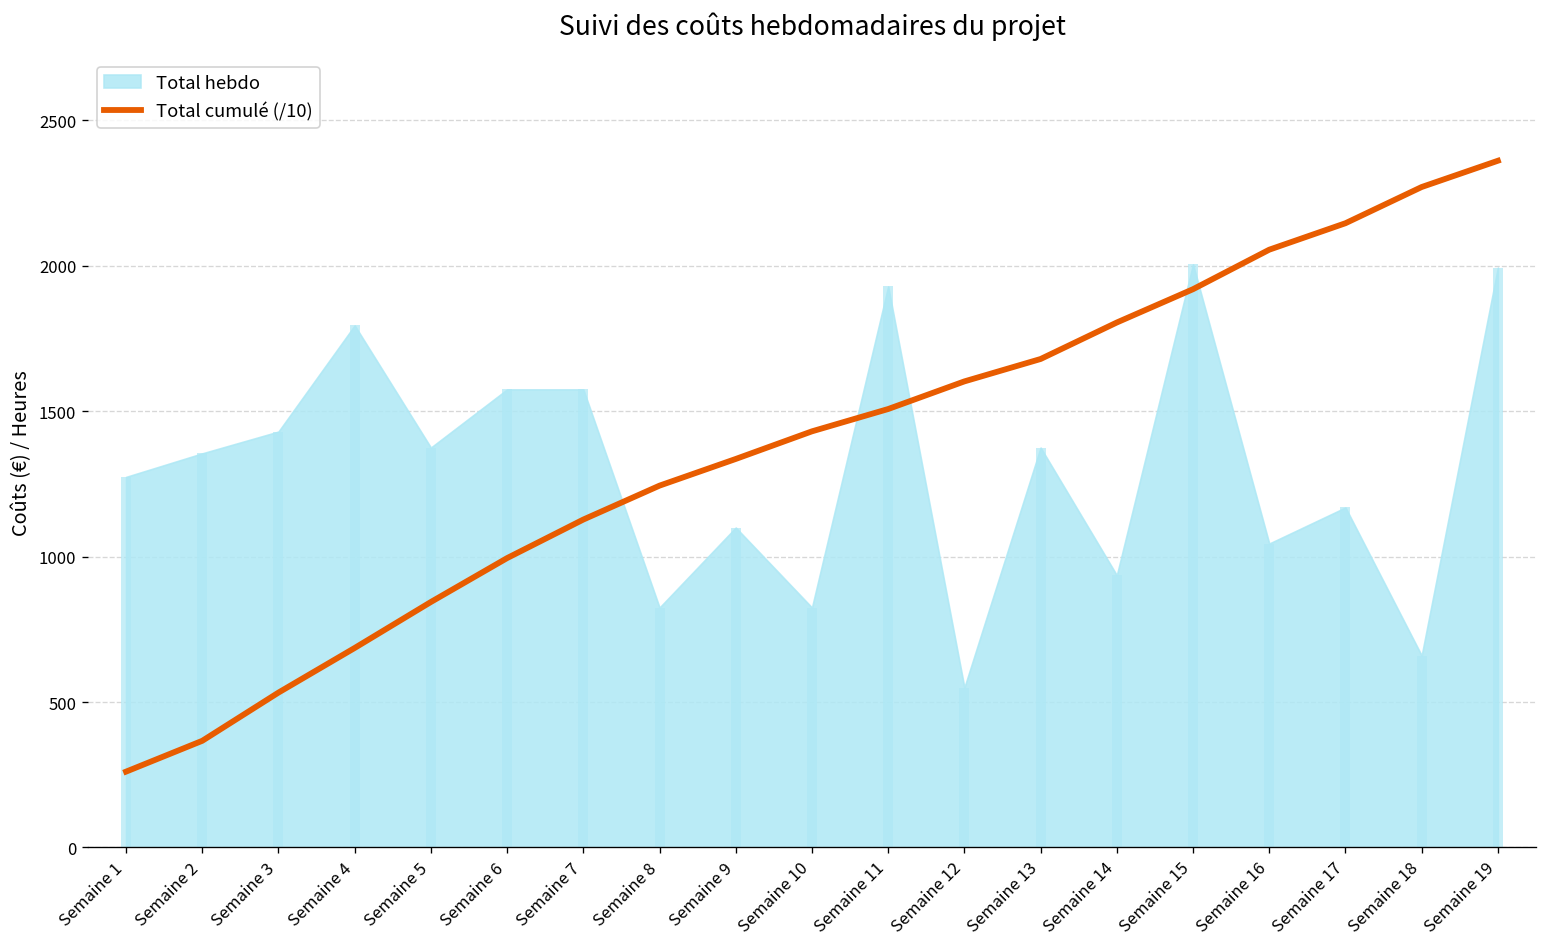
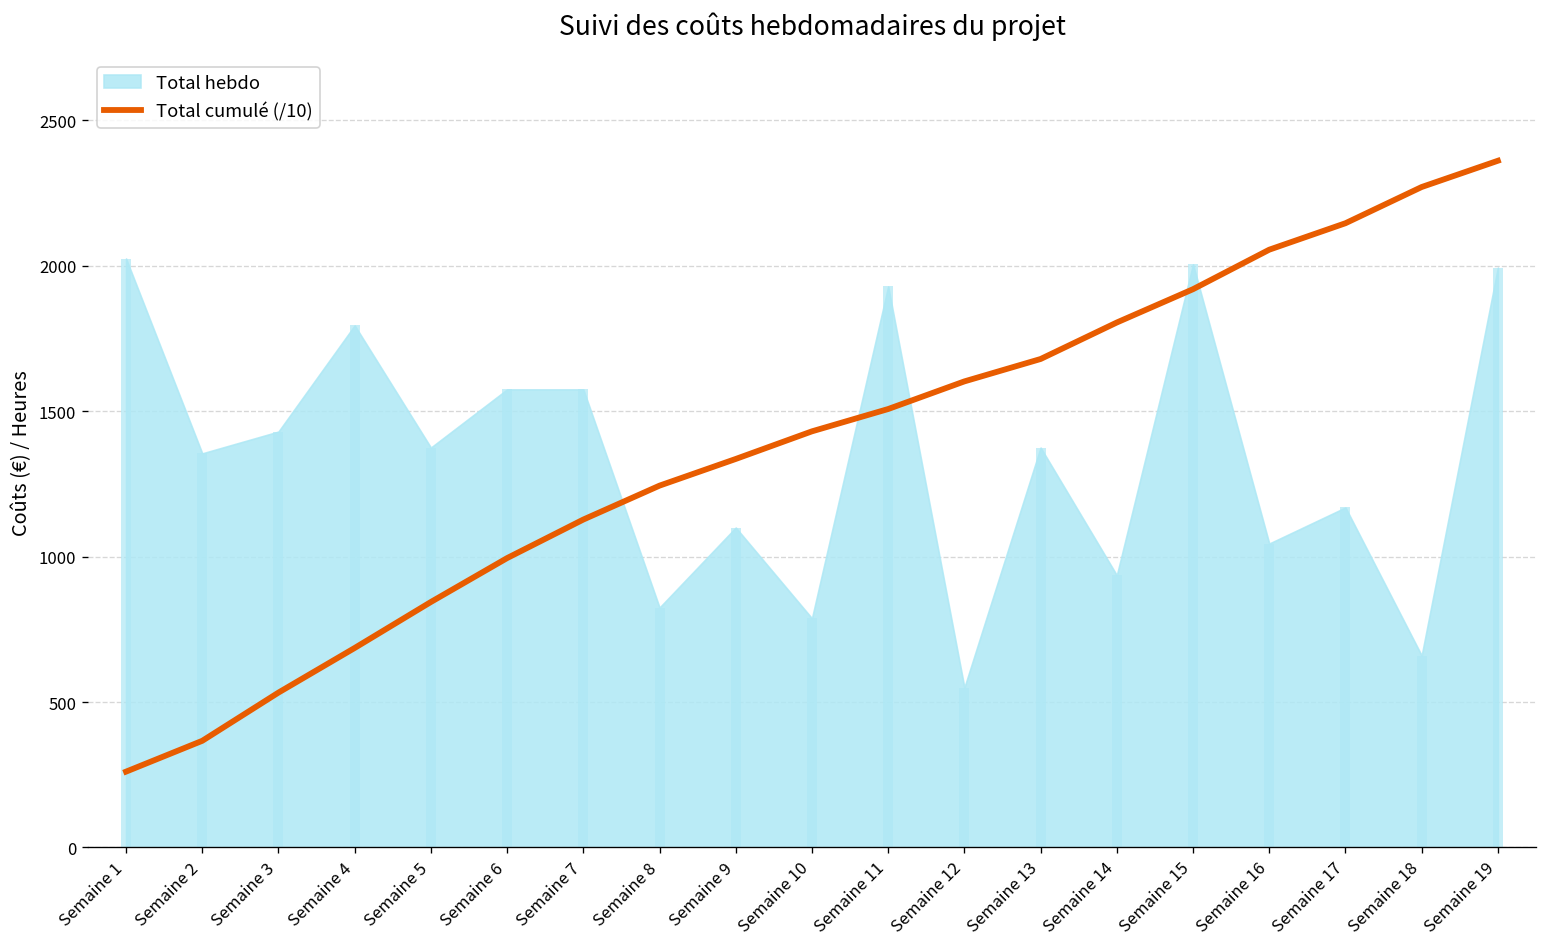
Total hebdo, Semaine 1: 1270 -> 2030
Total hebdo, Semaine 10: 830 -> 790
